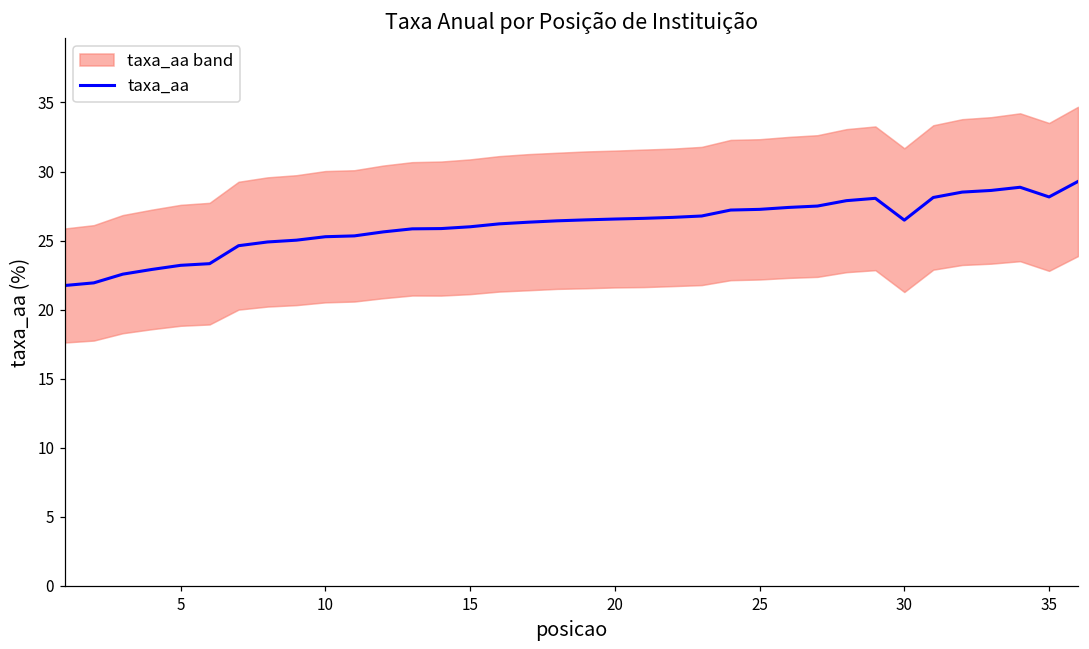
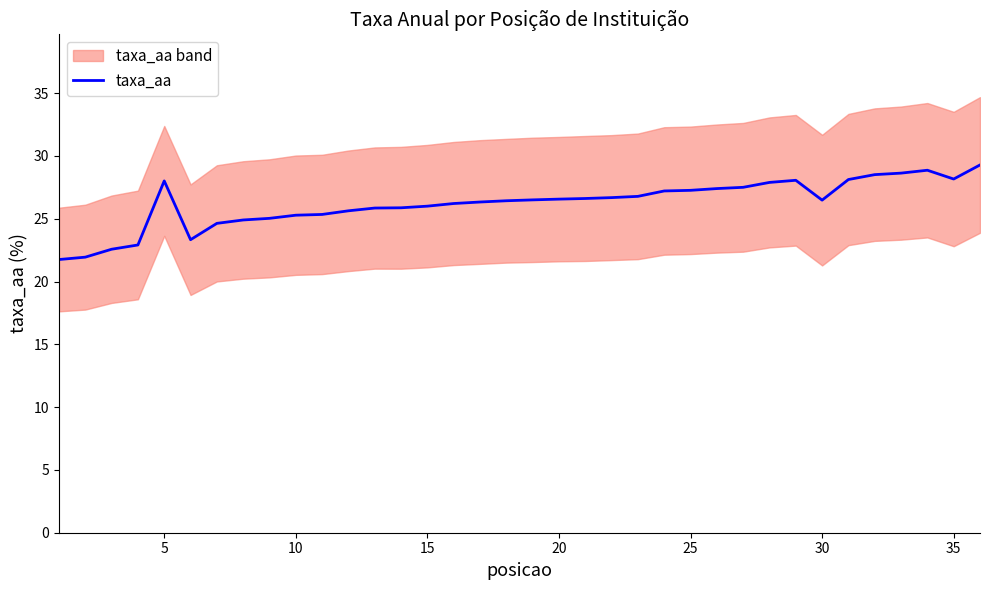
taxa_aa, 5: 23.2 -> 28.0
